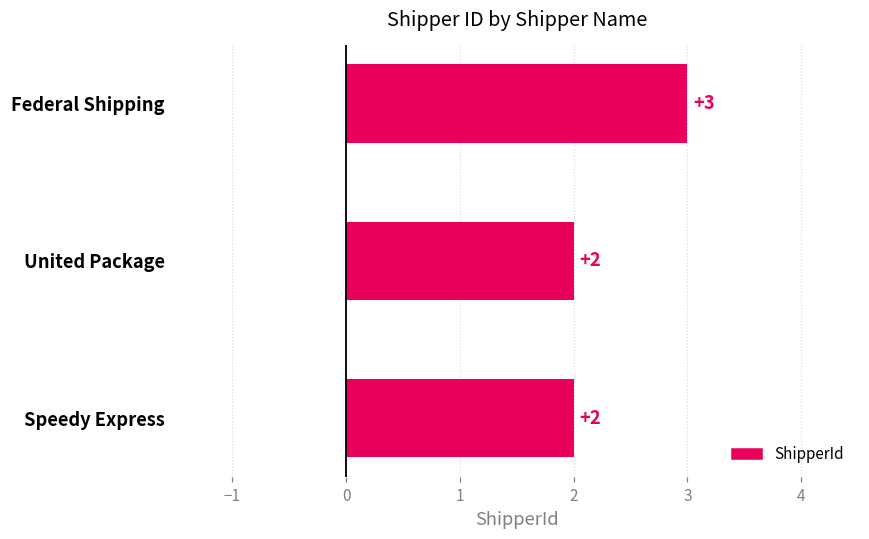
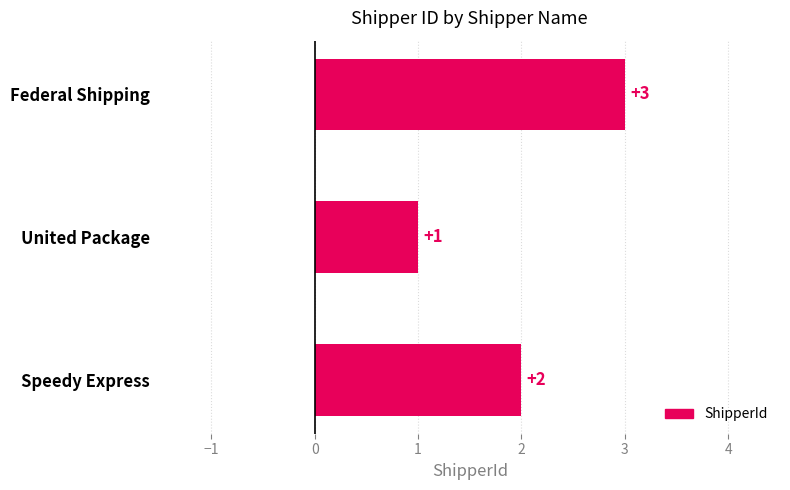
United Package: +2 -> +1
